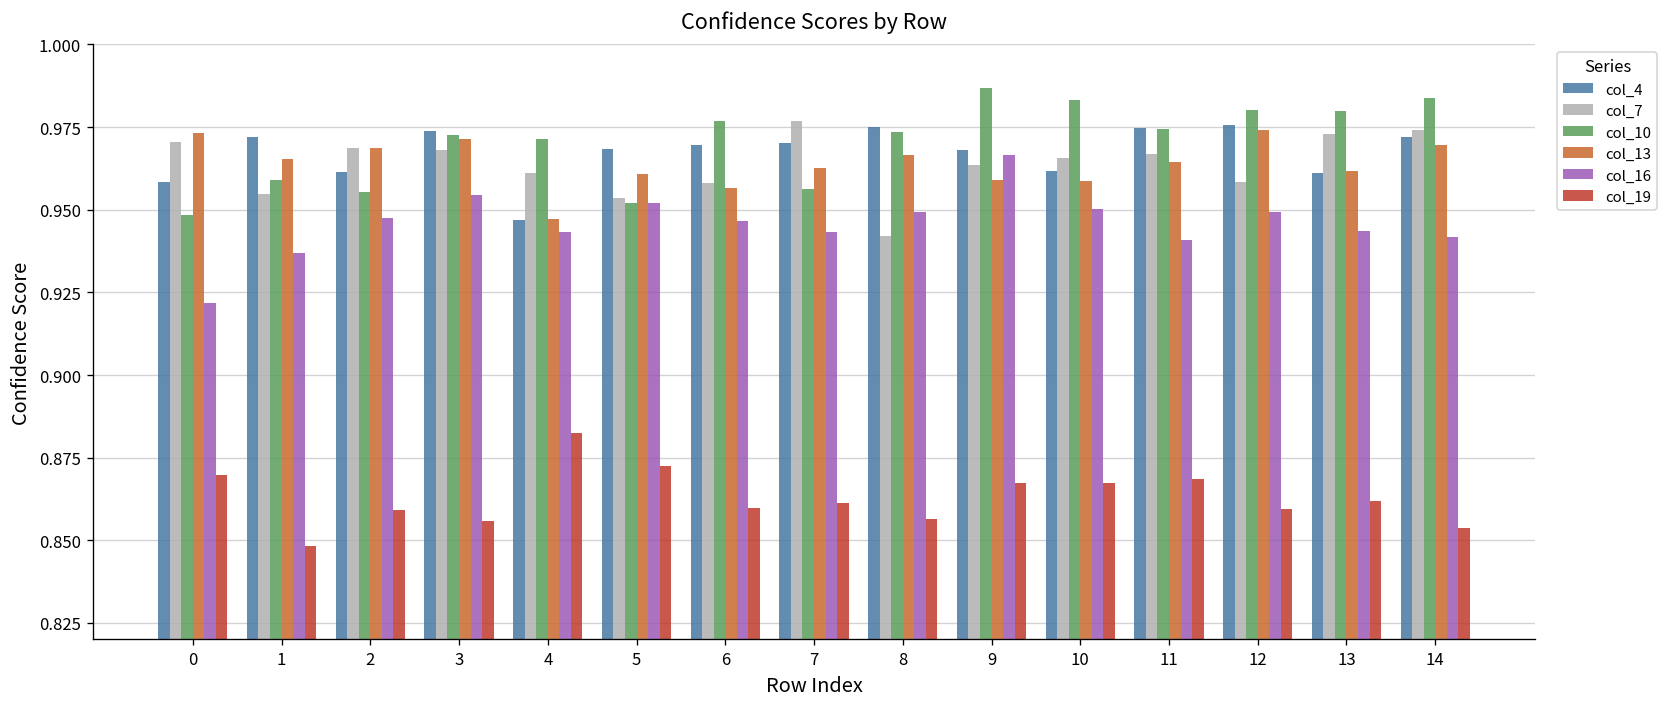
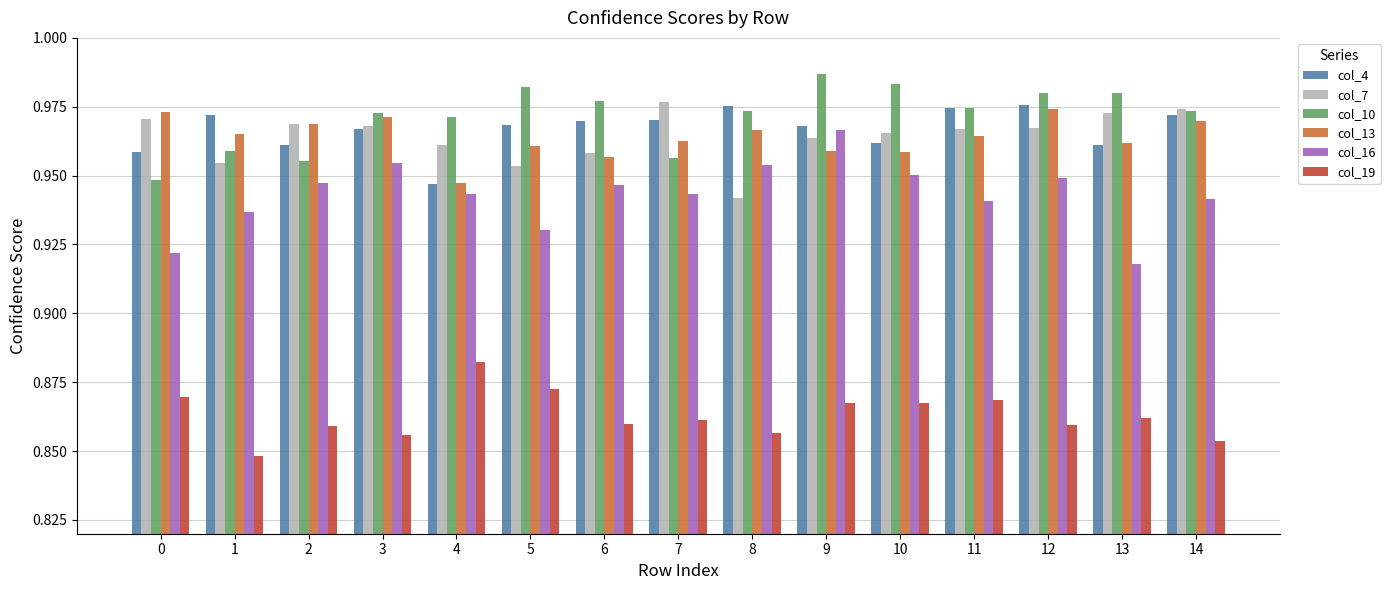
col_4, 3: 0.974 -> 0.967
col_10, 5: 0.952 -> 0.982
col_16, 5: 0.952 -> 0.930
col_16, 8: 0.949 -> 0.954
col_7, 12: 0.958 -> 0.967
col_16, 13: 0.944 -> 0.918
col_10, 14: 0.984 -> 0.974
